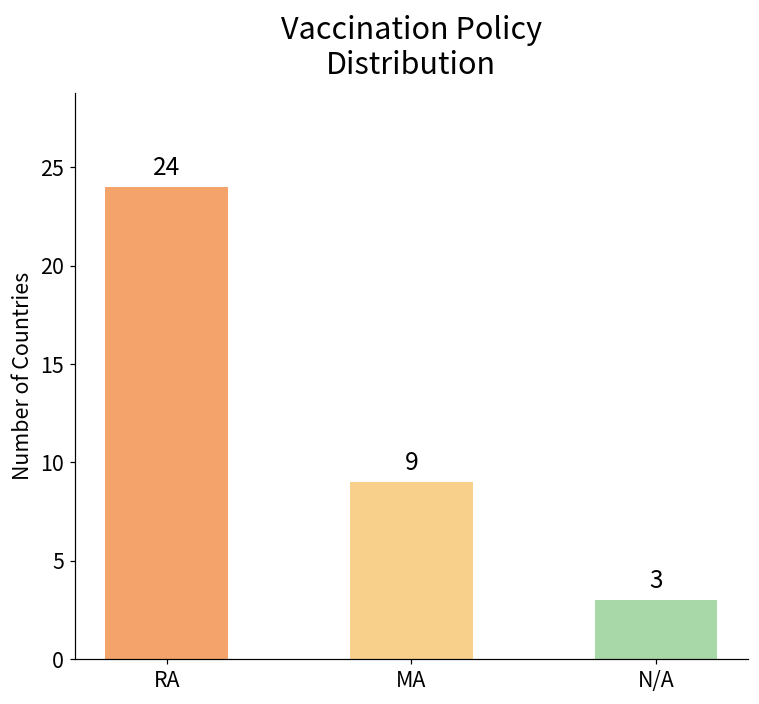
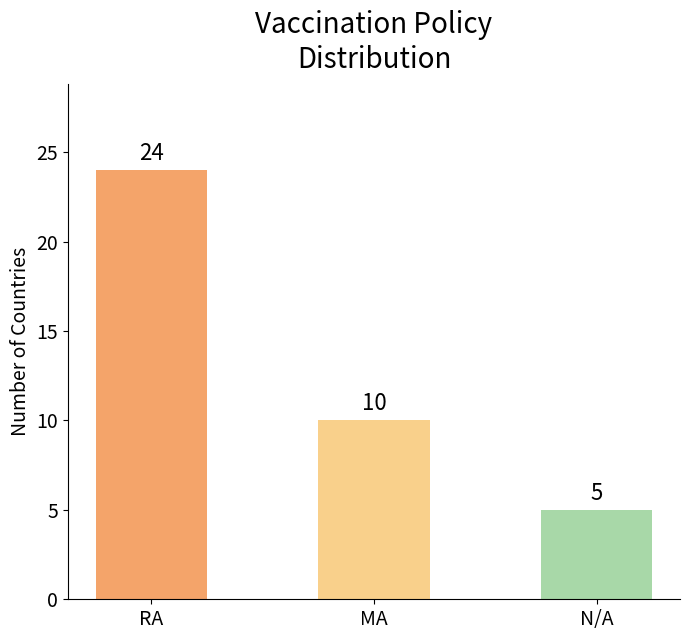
MA: 9 -> 10
N/A: 3 -> 5
